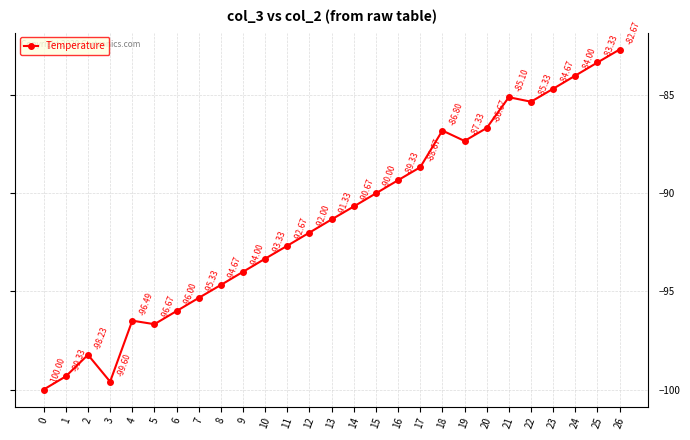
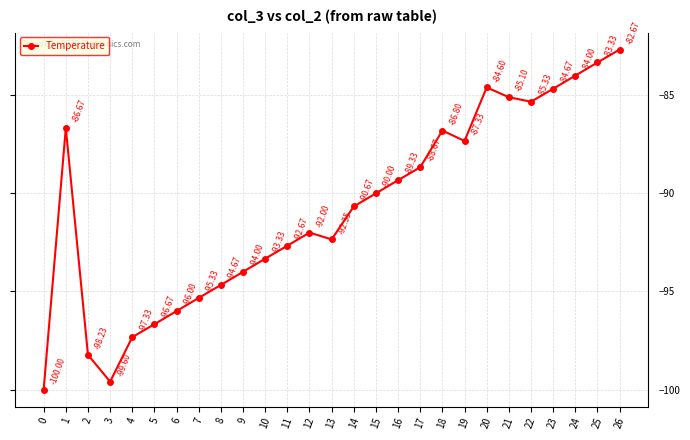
1: -99.33 -> -86.67
4: -96.49 -> -97.33
13: -91.33 -> -92.35
20: -86.67 -> -84.60
